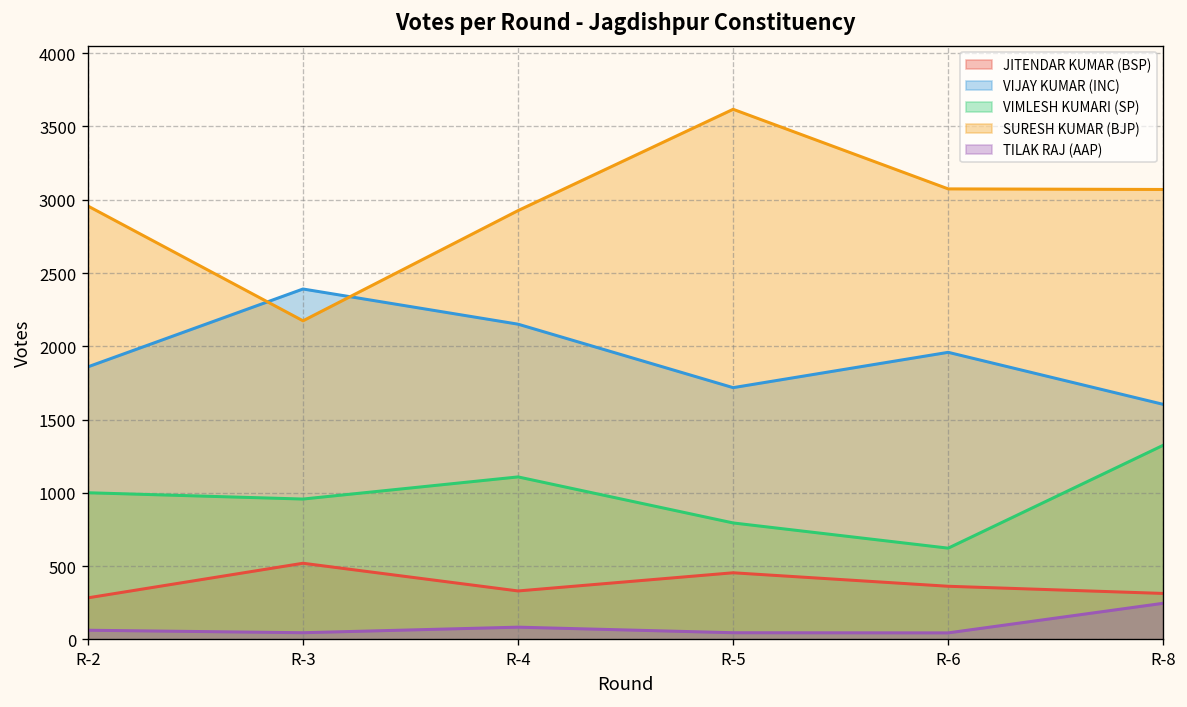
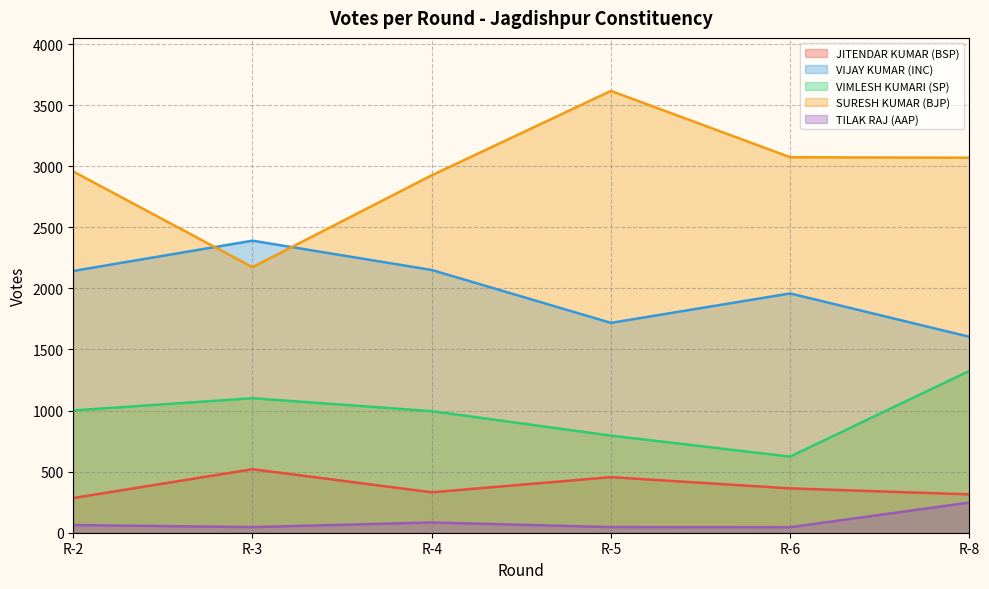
VIJAY KUMAR (INC), R-2: 1860 -> 2140
VIMLESH KUMARI (SP), R-3: 960 -> 1100
VIMLESH KUMARI (SP), R-4: 1110 -> 1000
